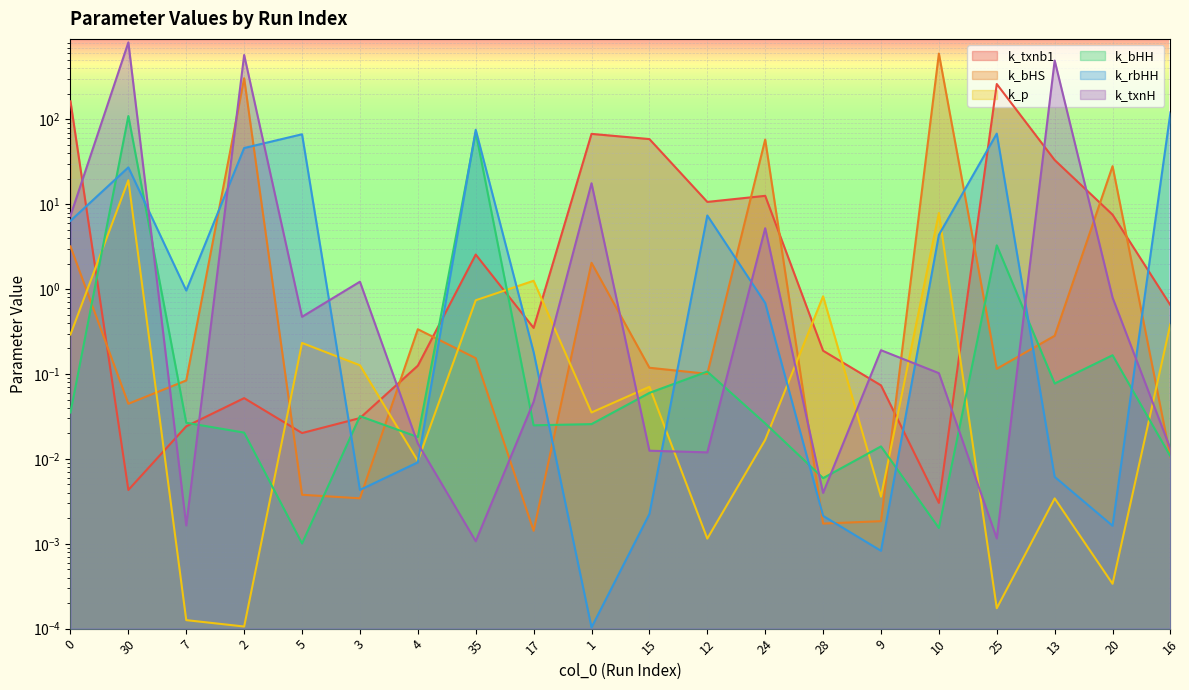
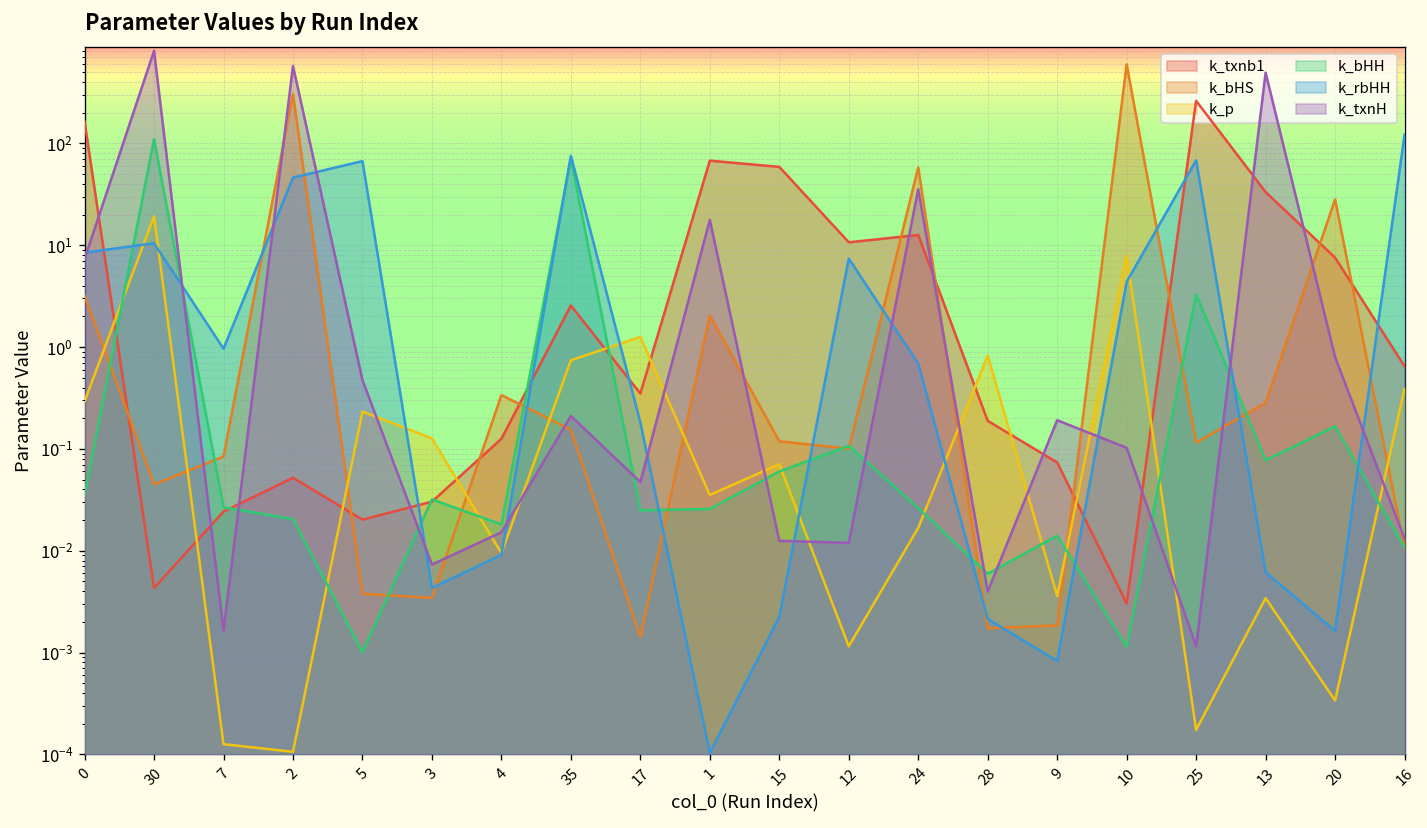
k_rbHH, 0: 6 -> 8
k_rbHH, 30: 27 -> 10
k_txnH, 3: 1.2 -> 0.007
k_txnH, 35: 0.0011 -> 0.21
k_txnH, 24: 5 -> 35
k_bHH, 10: 0.0015 -> 0.0011
